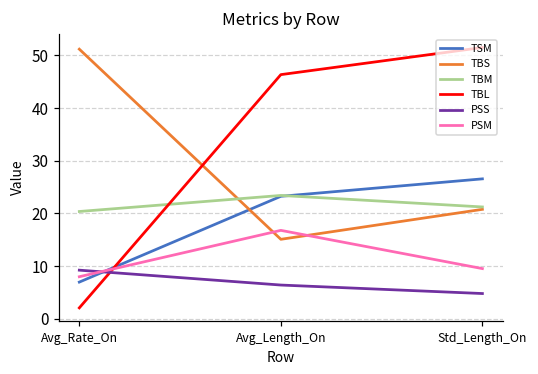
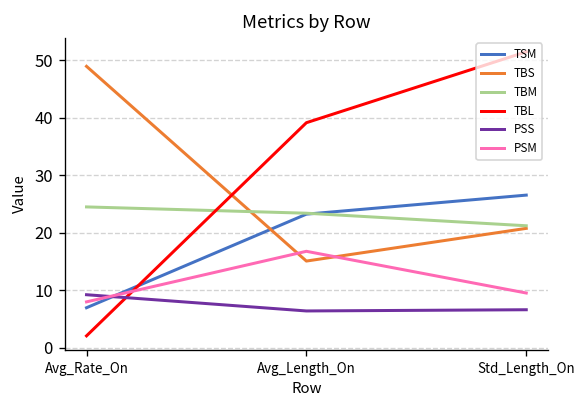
TBS, Avg_Rate_On: 51 -> 49
TBM, Avg_Rate_On: 20 -> 25
TBL, Avg_Length_On: 46 -> 39
PSS, Std_Length_On: 5 -> 7
